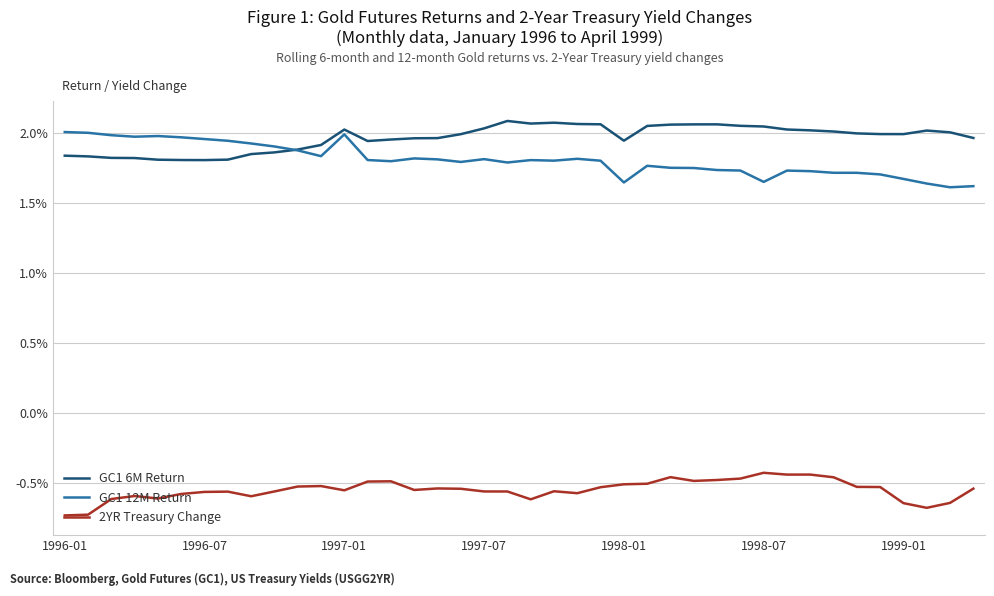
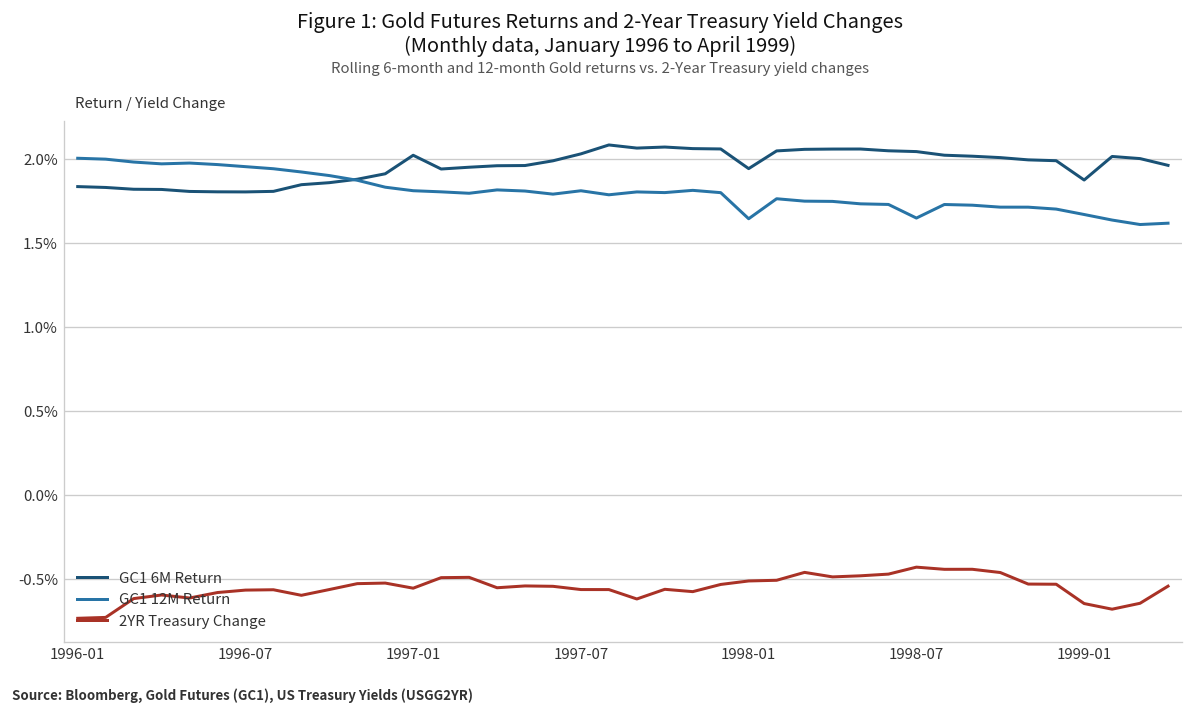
GC1 12M Return, 1997-01: 1.99% -> 1.81%
GC1 6M Return, 1999-01: 1.99% -> 1.87%
